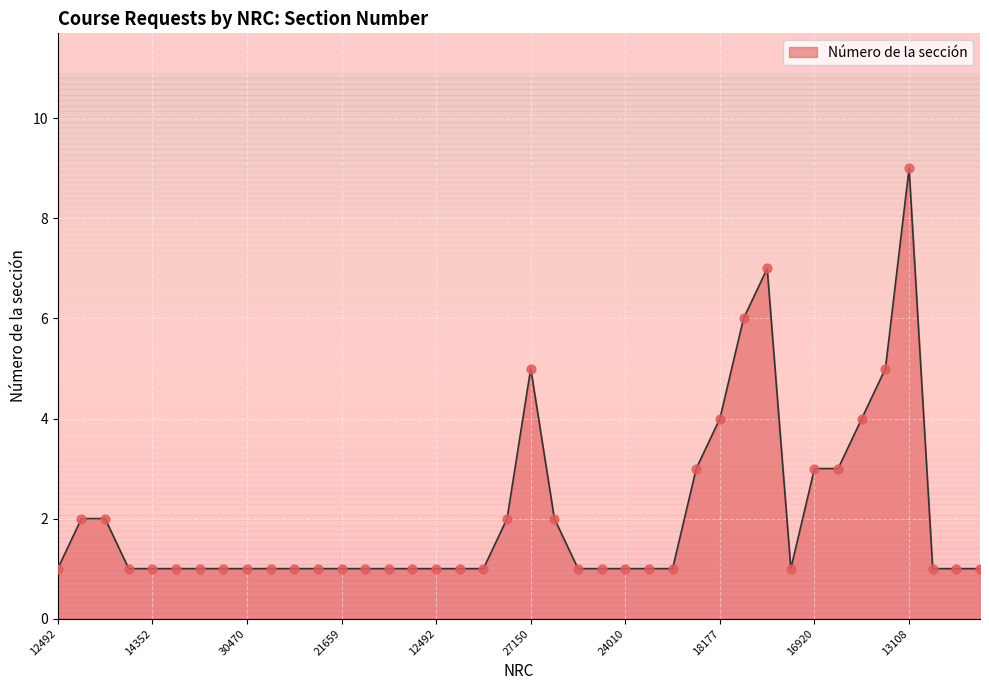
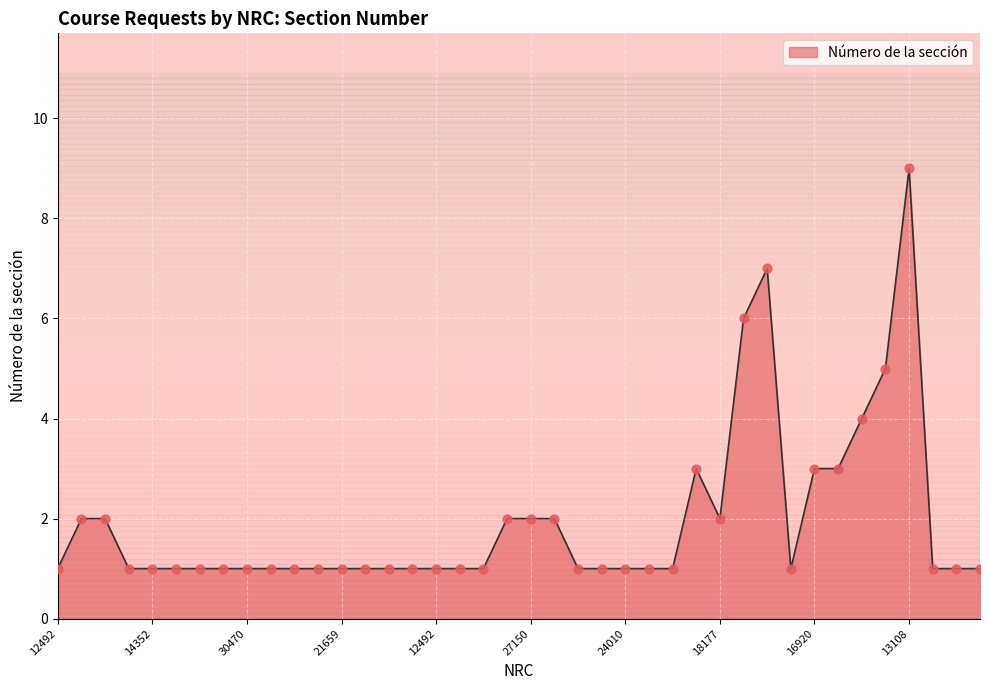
27150: 5 -> 2
18177: 4 -> 2
